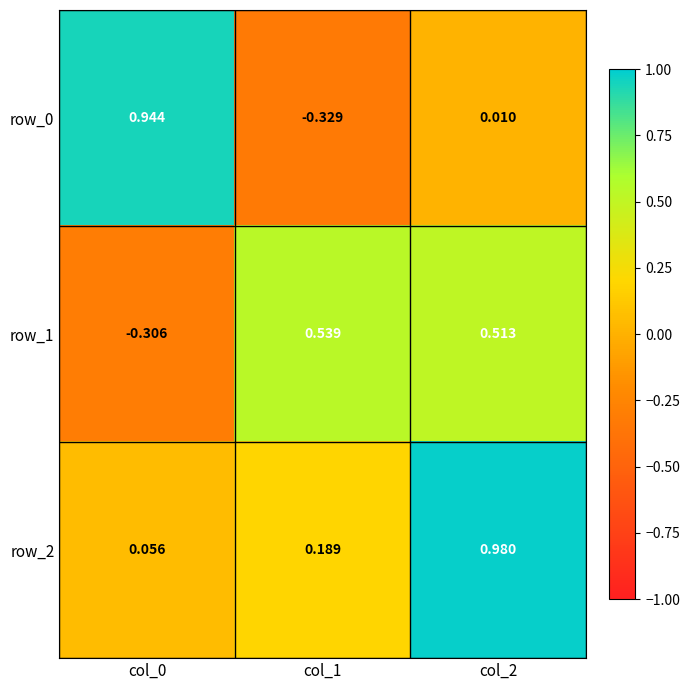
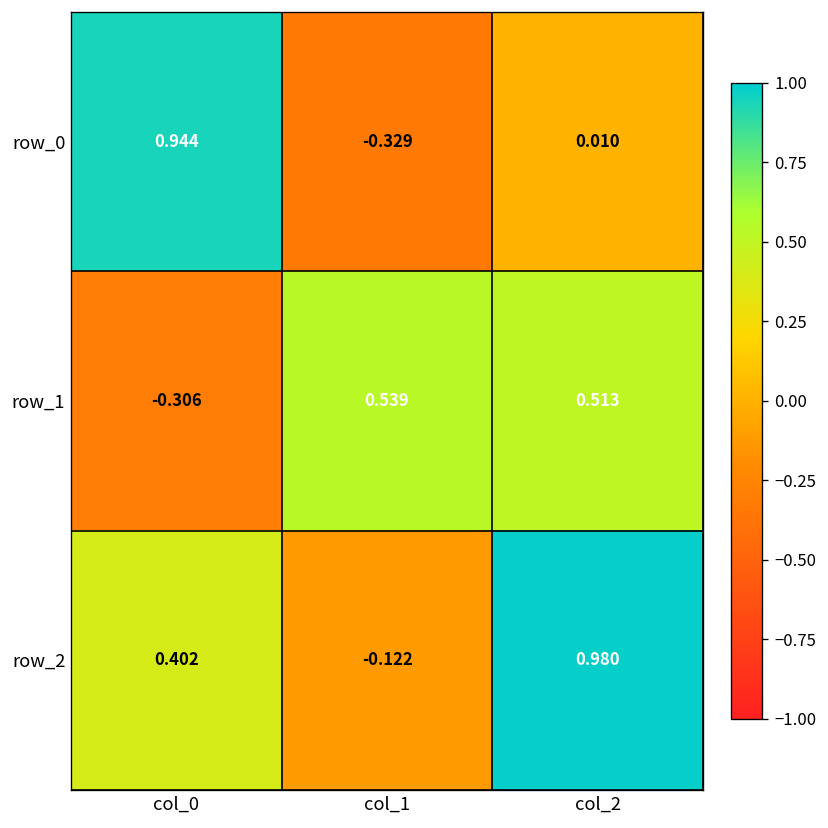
row_2, col_0: 0.056 -> 0.402
row_2, col_1: 0.189 -> -0.122
